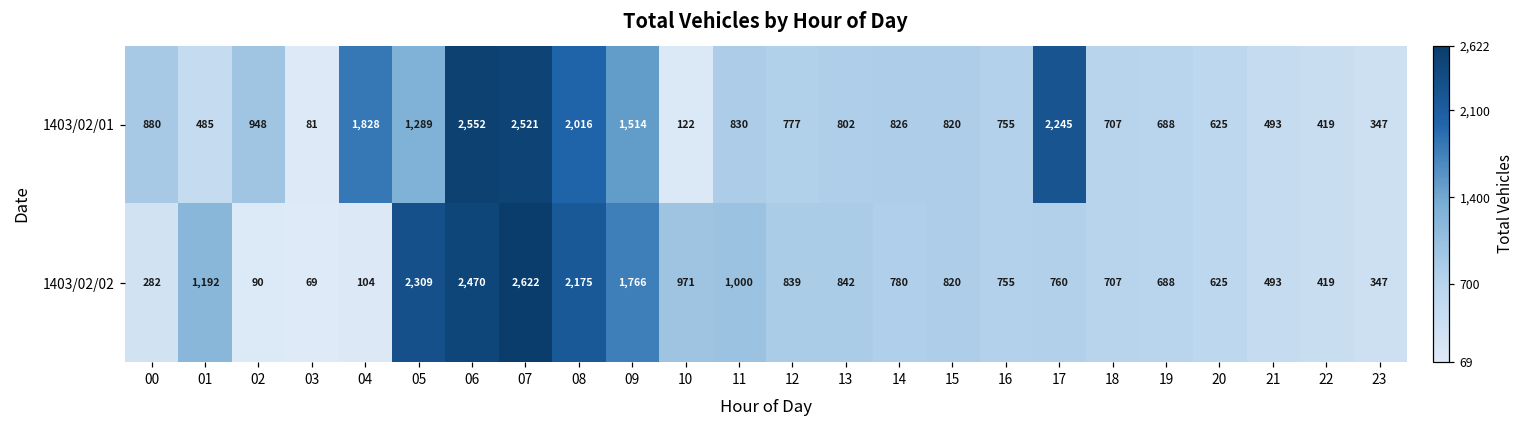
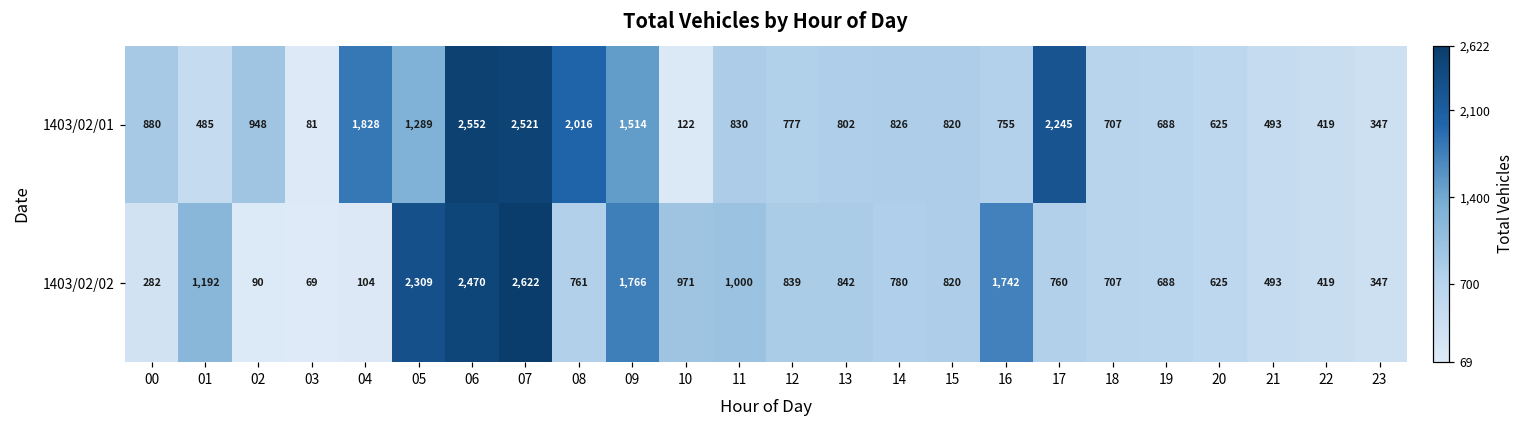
1403/02/02, 08: 2,175 -> 761
1403/02/02, 16: 755 -> 1,742
